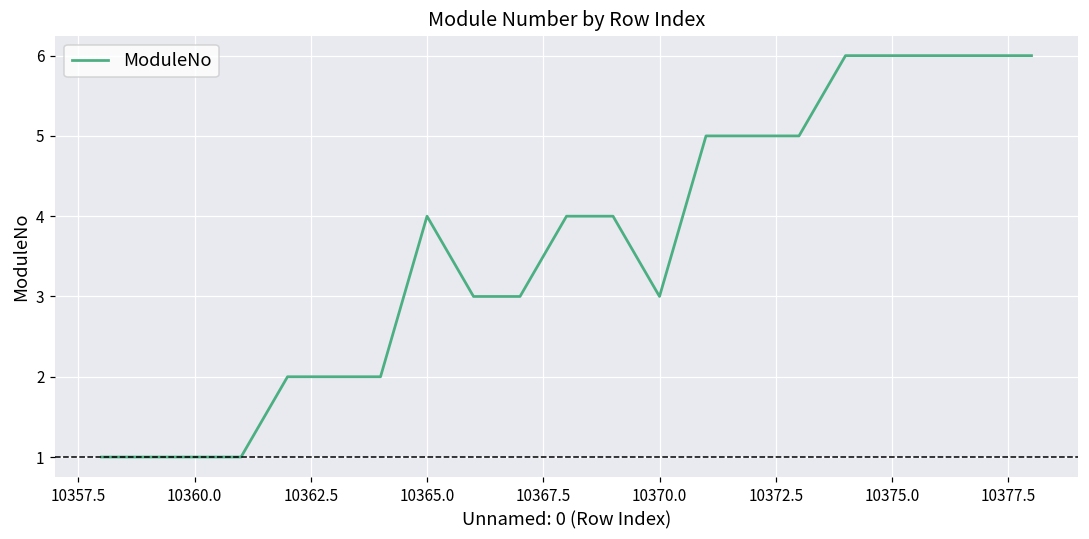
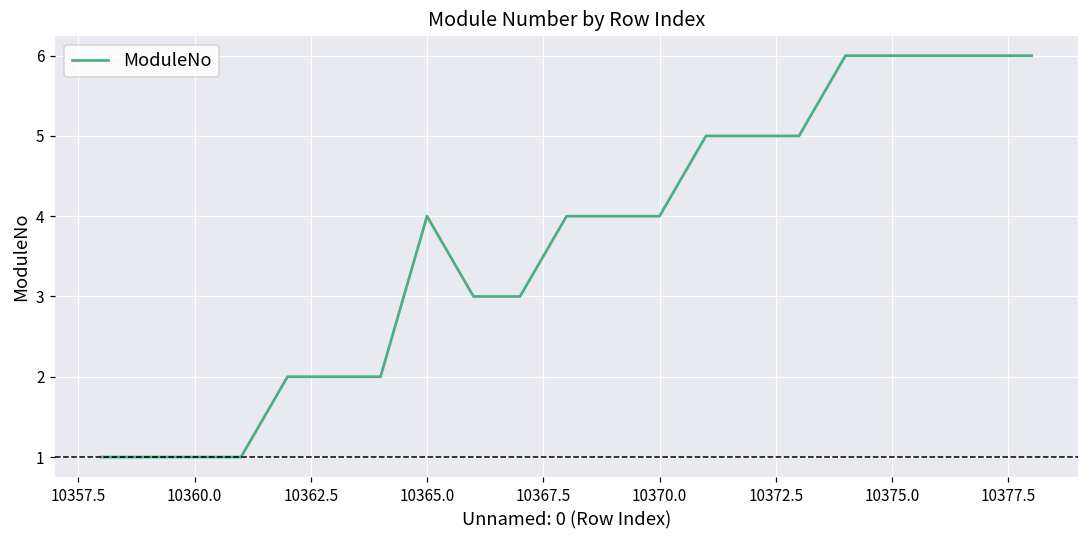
10370.0: 3 -> 4
